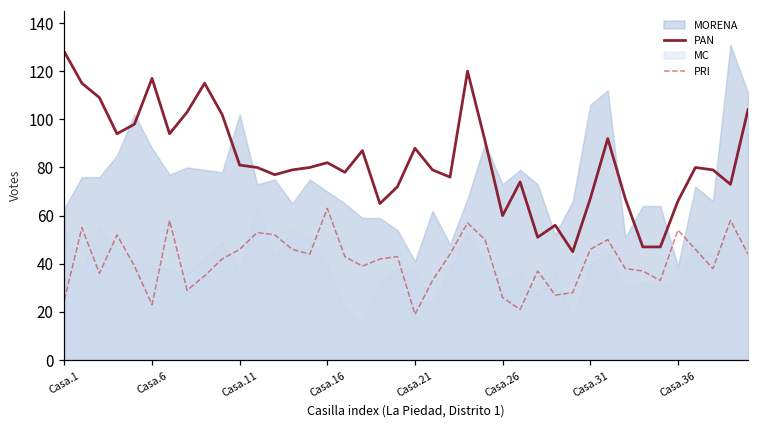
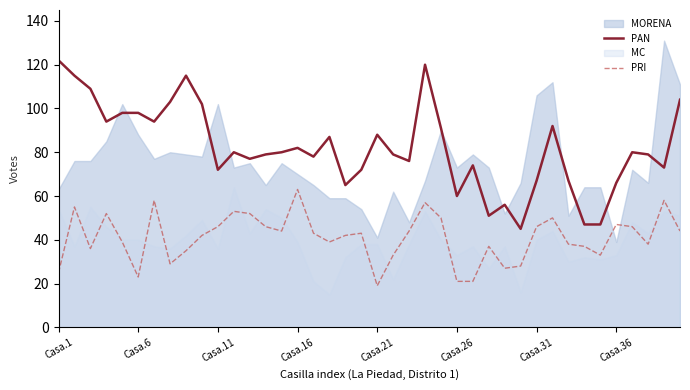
PAN, Casa.1: 128 -> 122
PAN, Casa.6: 117 -> 98
PAN, Casa.11: 81 -> 72
PRI, Casa.26: 26 -> 21
PRI, Casa.36: 54 -> 47
